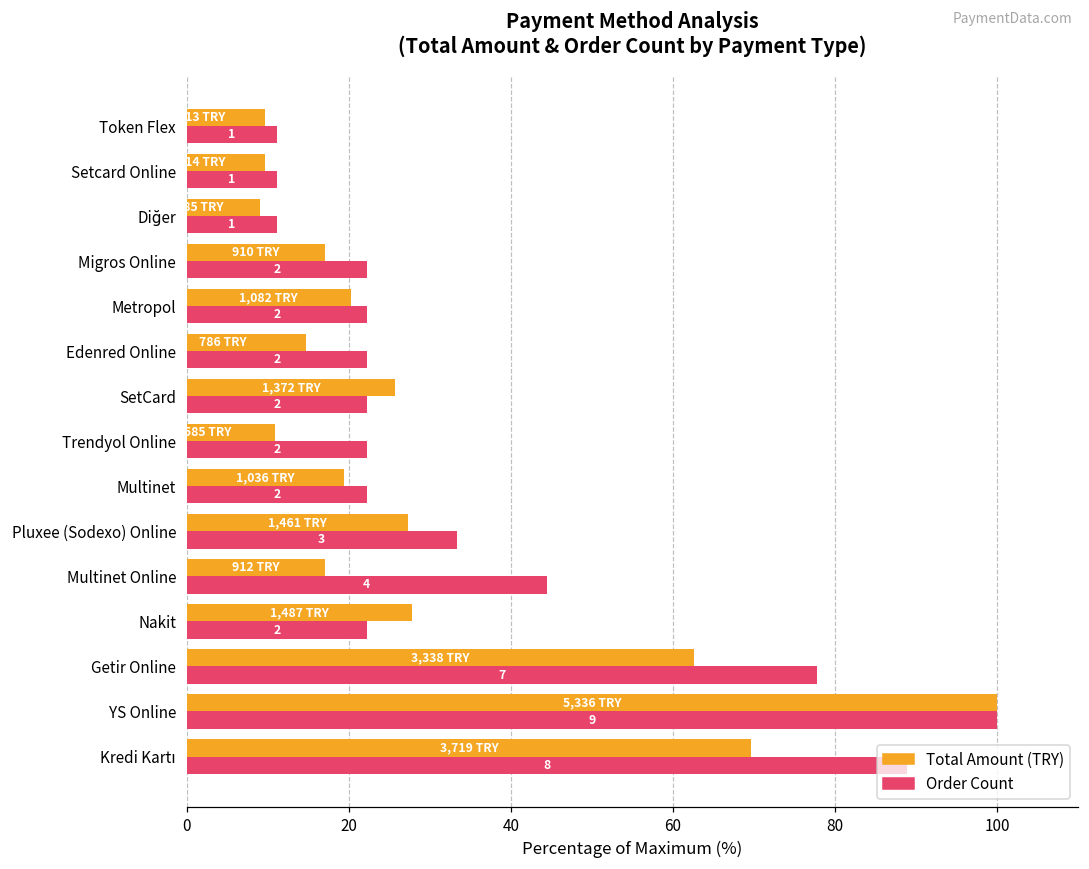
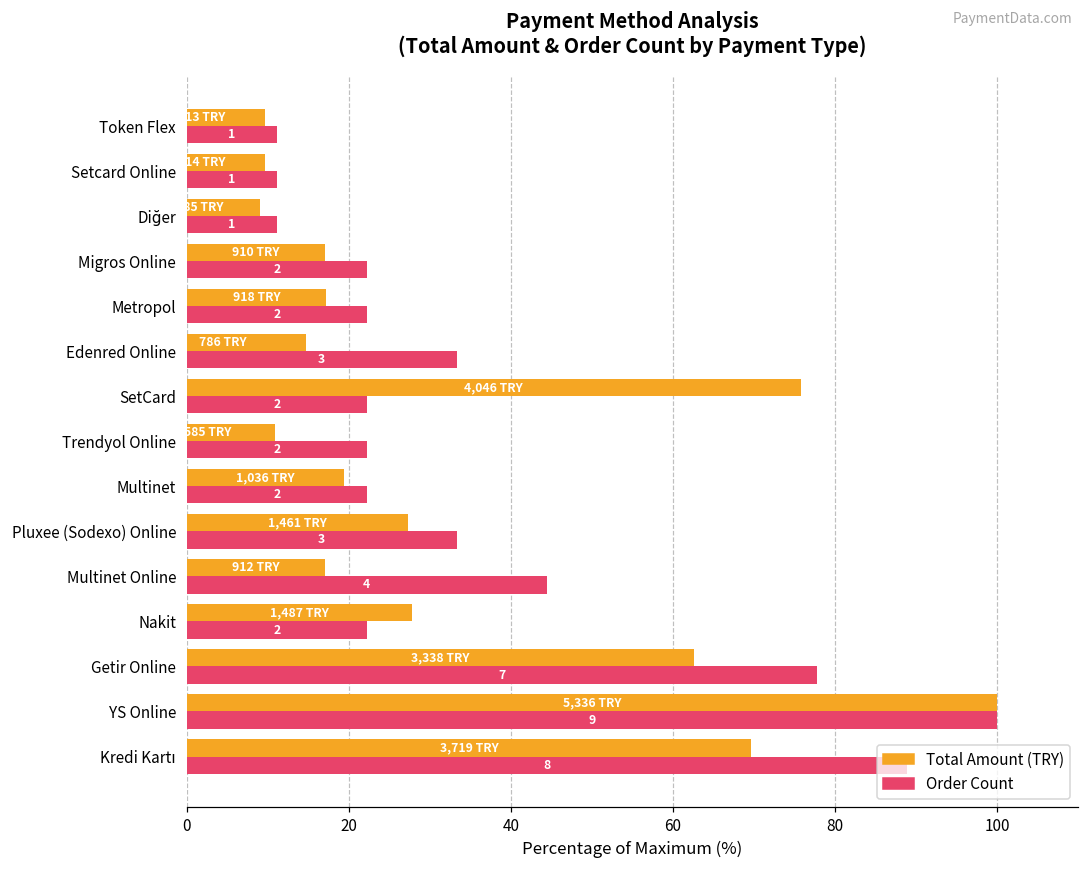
Total Amount (TRY), Metropol: 1,082 -> 918
Order Count, Edenred Online: 2 -> 3
Total Amount (TRY), SetCard: 1,372 -> 4,046
